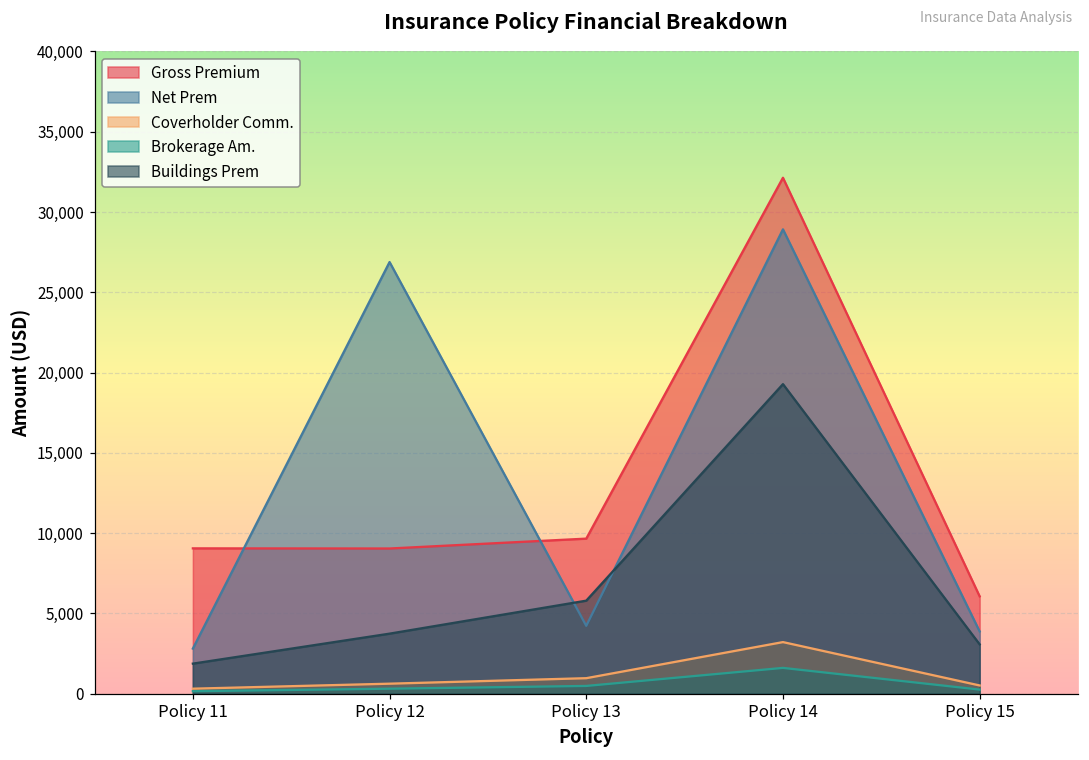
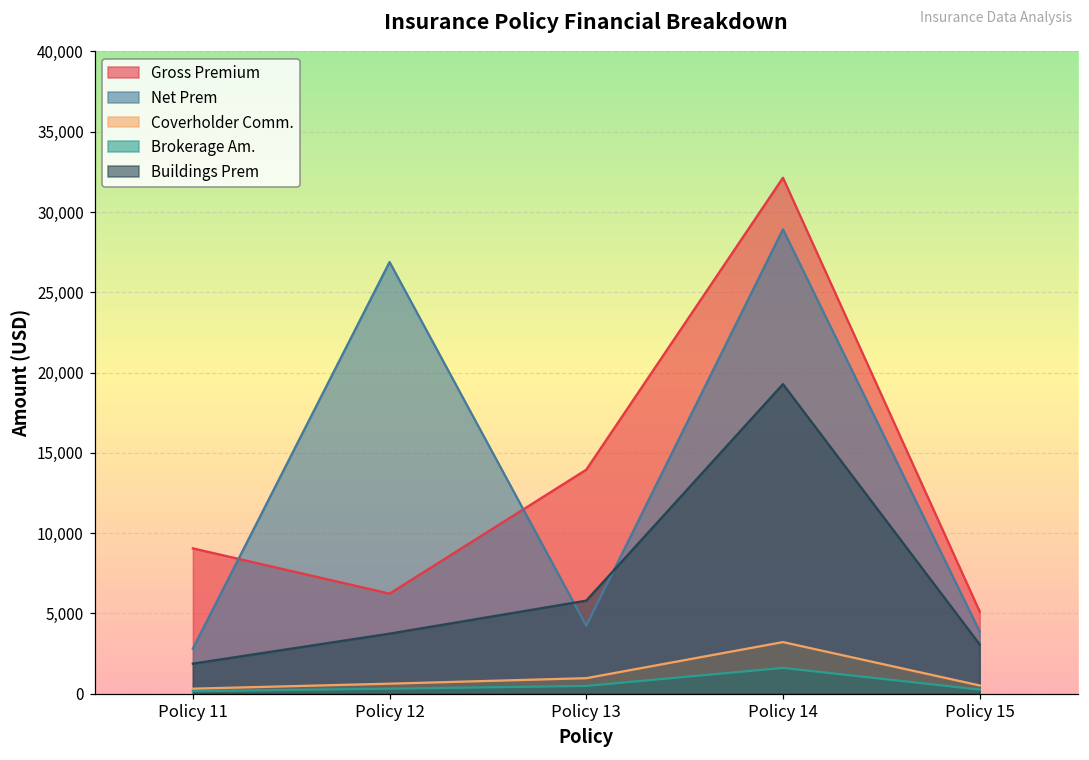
Gross Premium, Policy 12: 9,000 -> 6,200
Gross Premium, Policy 13: 9,700 -> 14,000
Gross Premium, Policy 15: 6,100 -> 5,100
